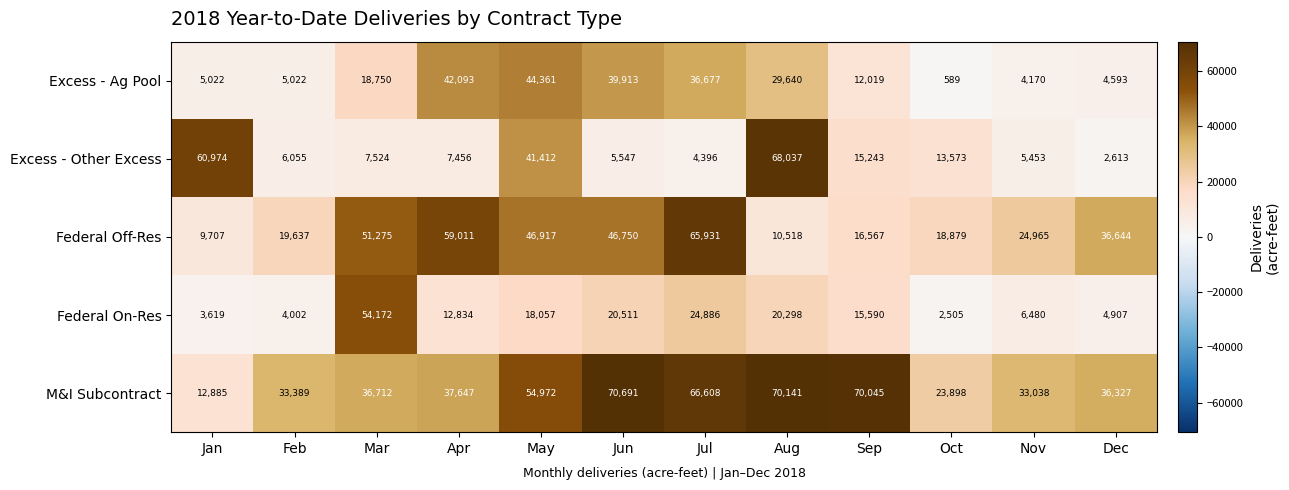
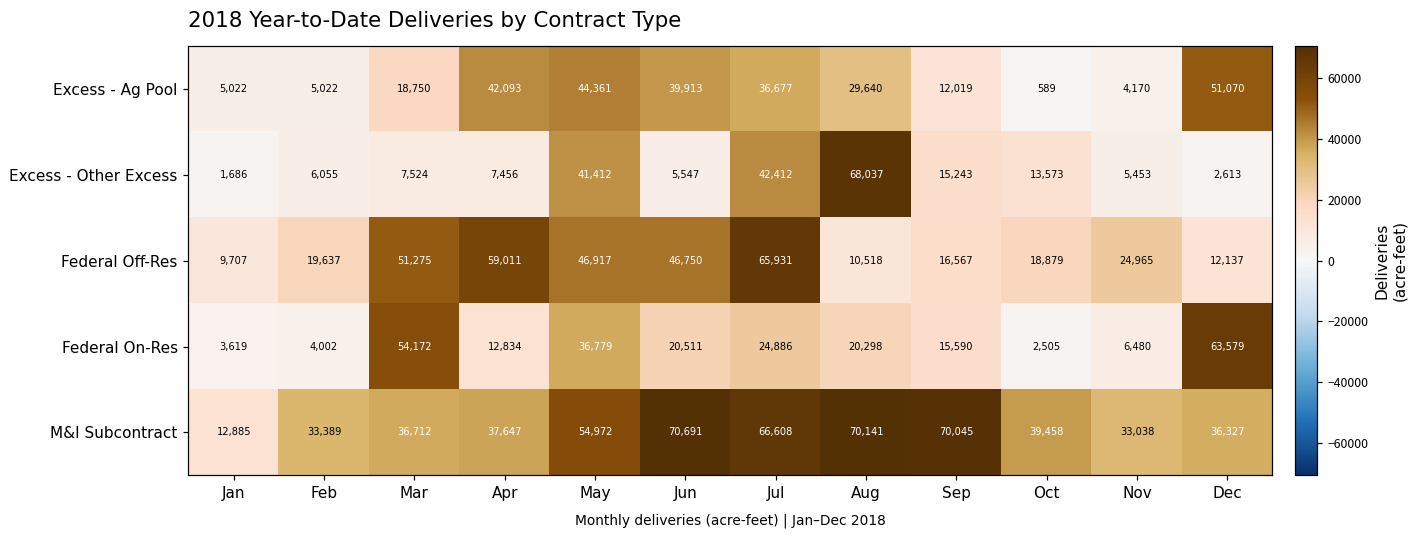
Excess - Ag Pool, Dec: 4,593 -> 51,070
Excess - Other Excess, Jan: 60,974 -> 1,686
Excess - Other Excess, Jul: 4,396 -> 42,412
Federal Off-Res, Dec: 36,644 -> 12,137
Federal On-Res, May: 18,057 -> 36,779
Federal On-Res, Dec: 4,907 -> 63,579
M&I Subcontract, Oct: 23,898 -> 39,458
